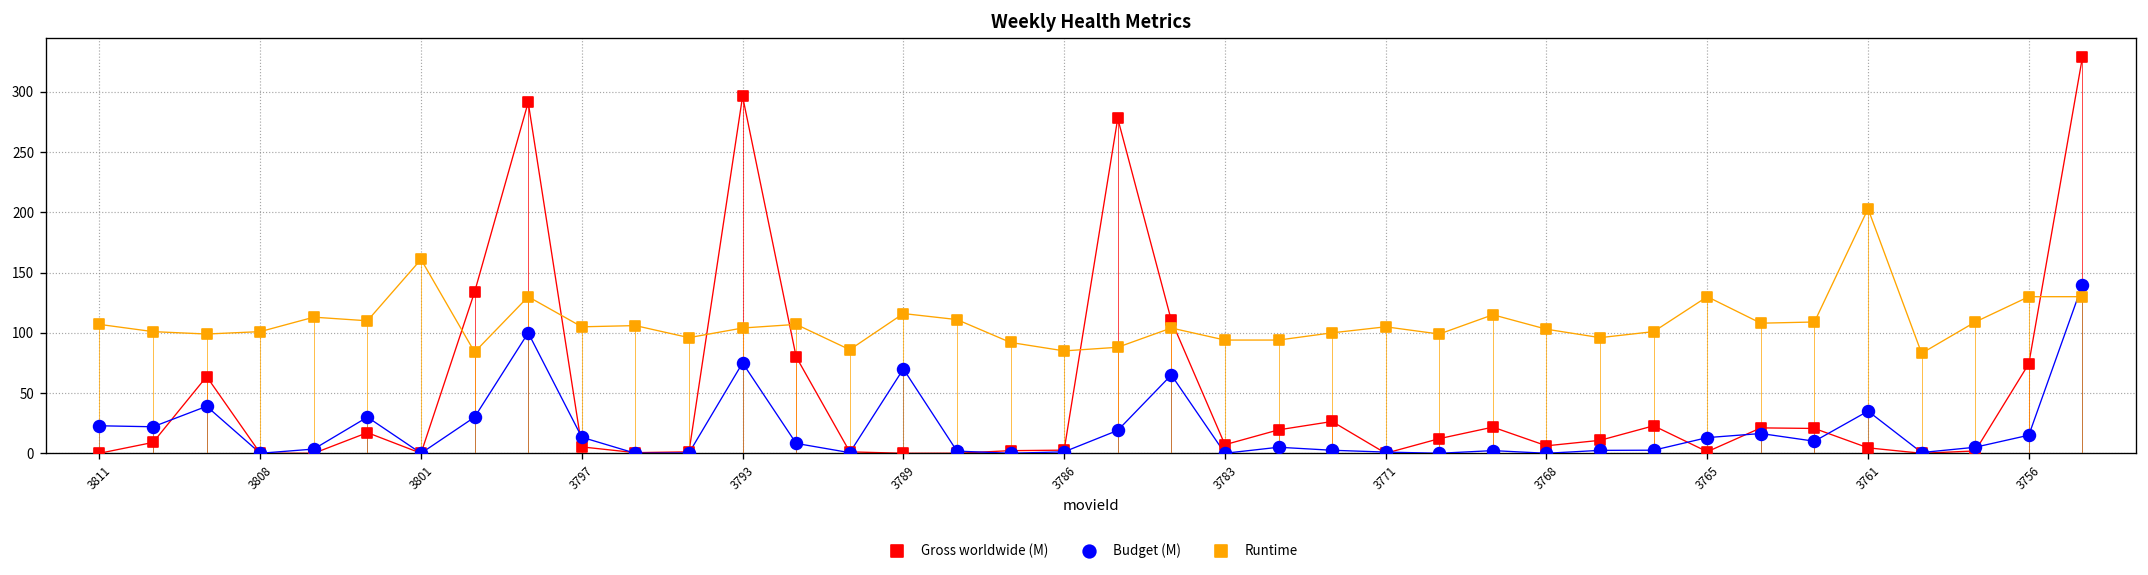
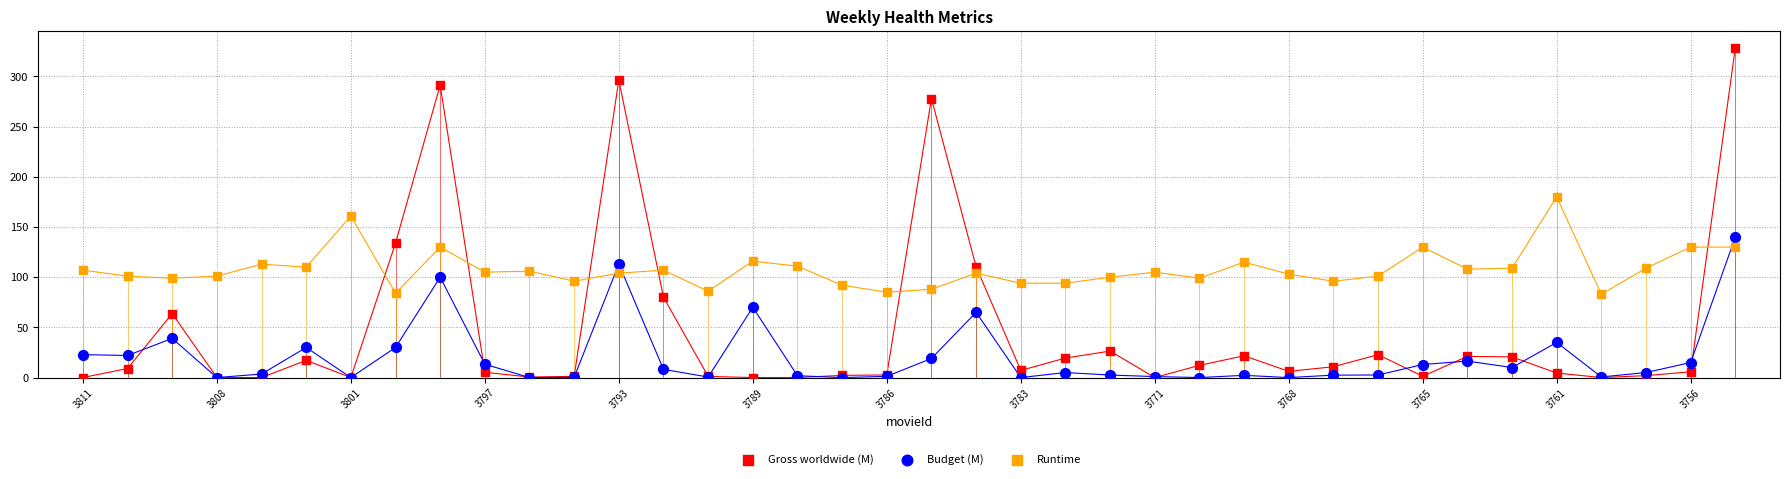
Budget (M), 3793: 75 -> 113
Runtime, 3761: 203 -> 180
Gross worldwide (M), 3756: 74 -> 6
